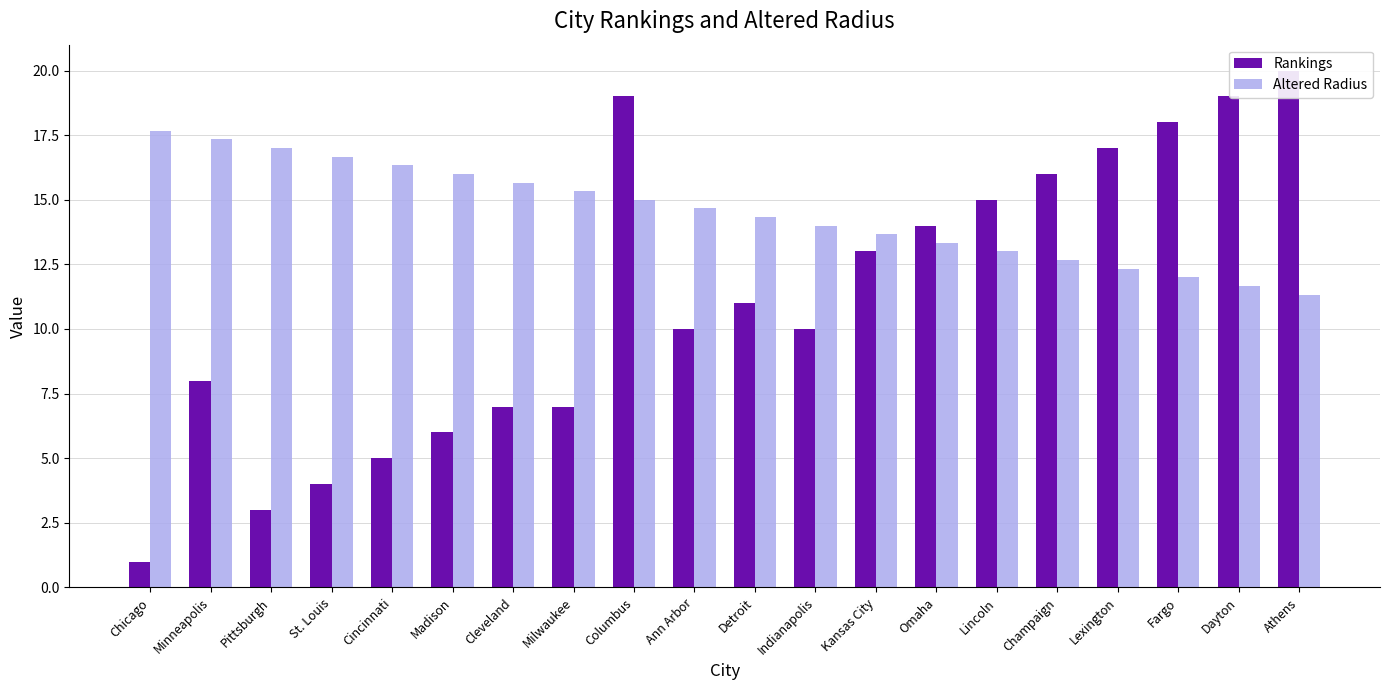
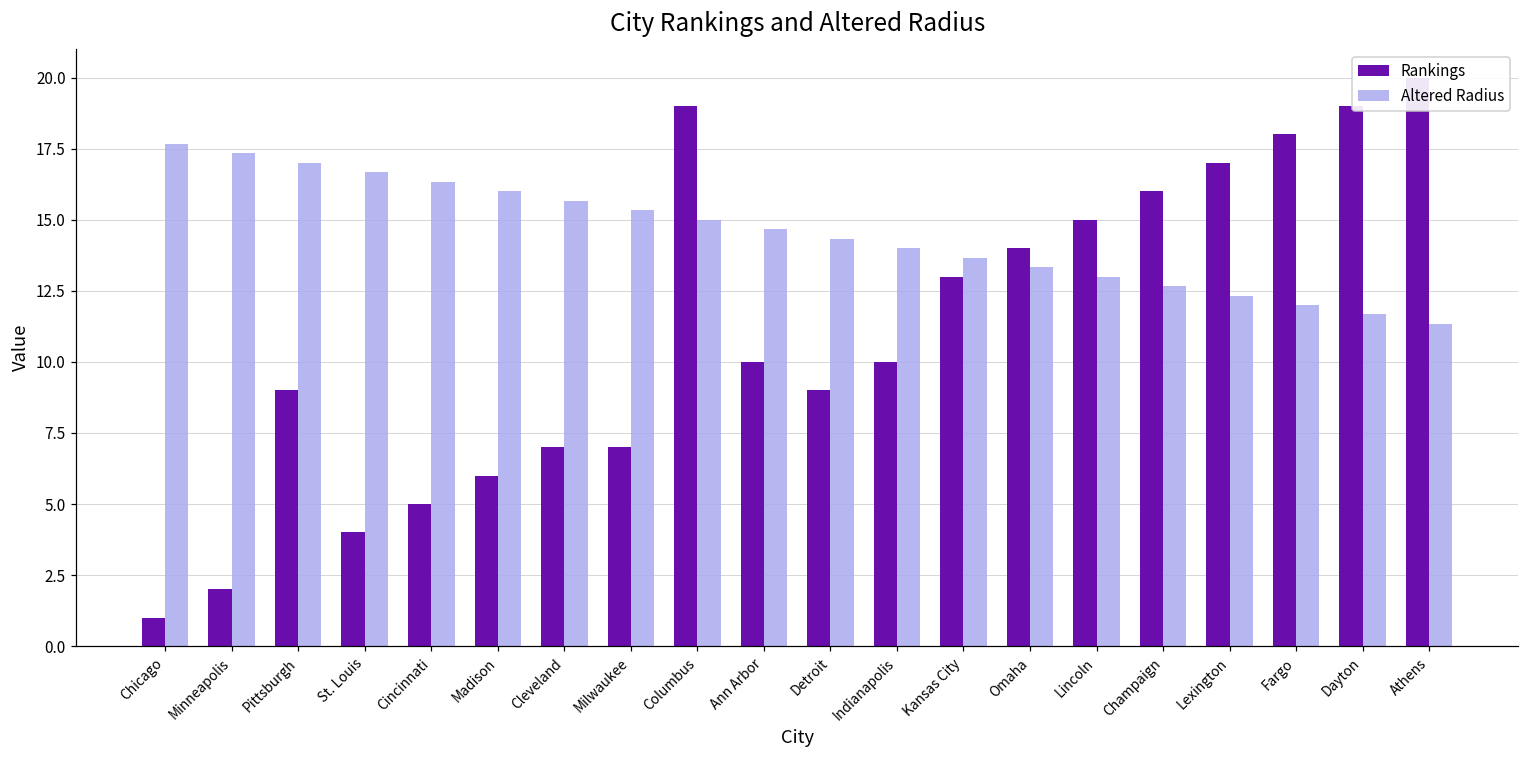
Rankings, Minneapolis: 8 -> 2
Rankings, Pittsburgh: 3 -> 9
Rankings, Detroit: 11 -> 9
